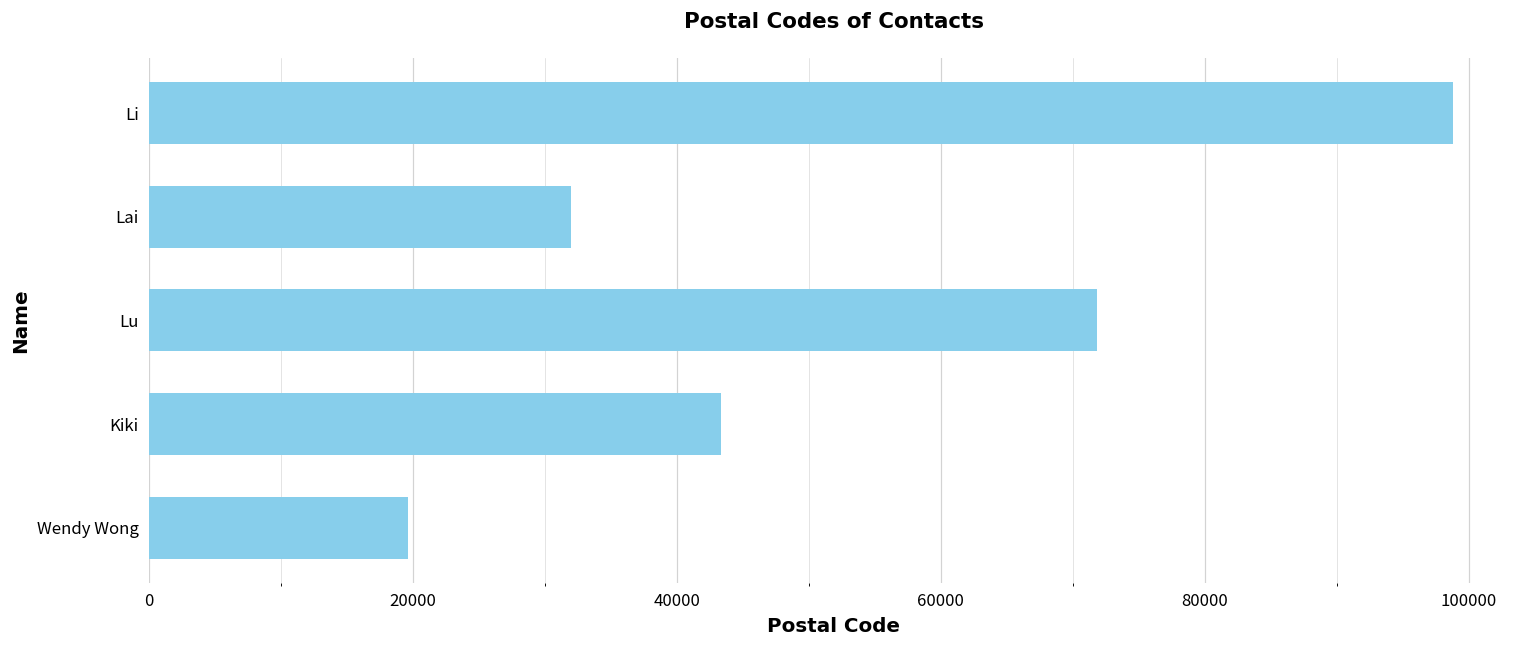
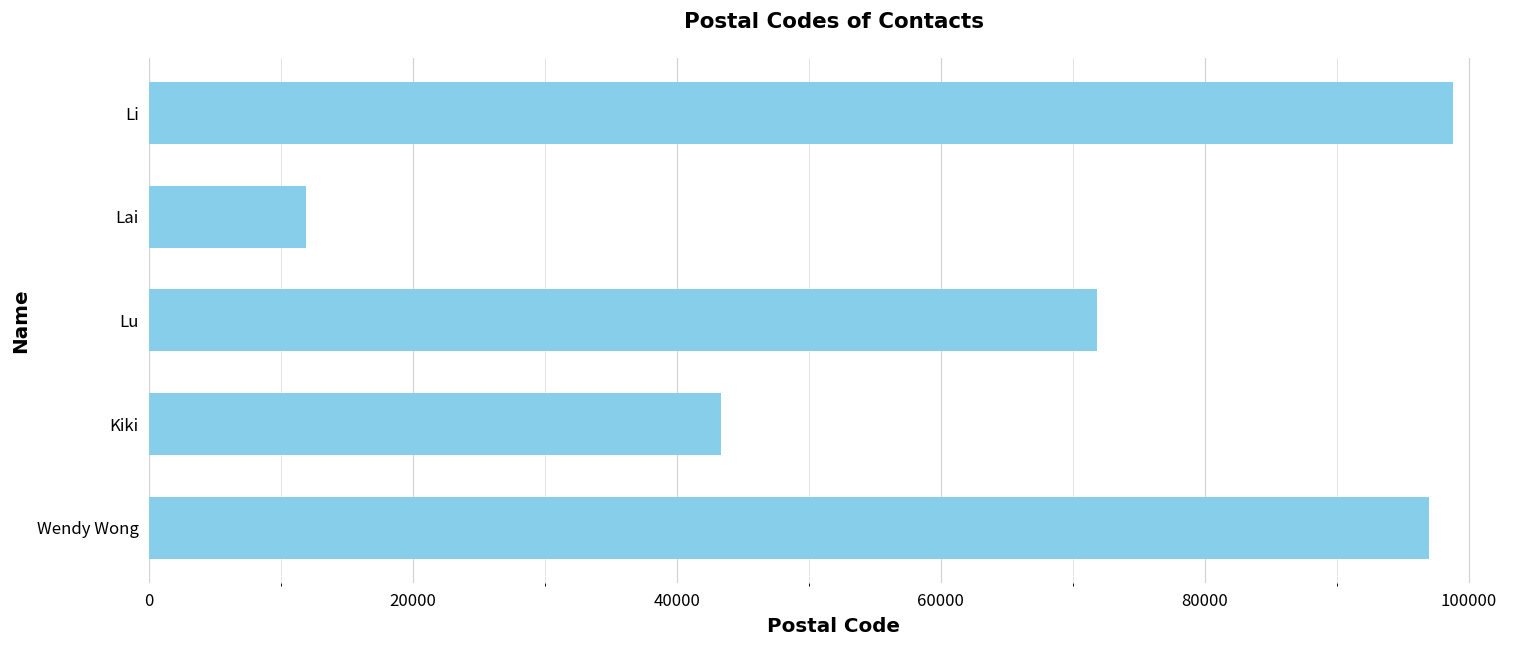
Lai: 32000 -> 11900
Wendy Wong: 19600 -> 97000
